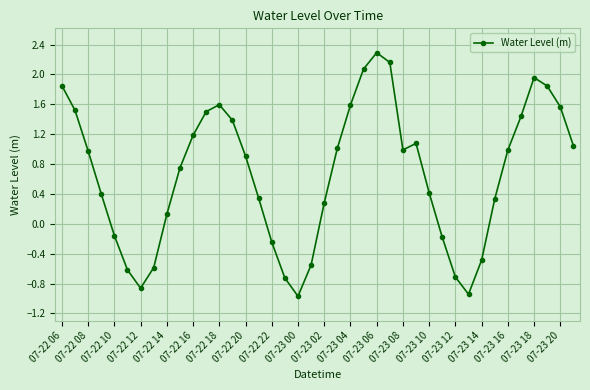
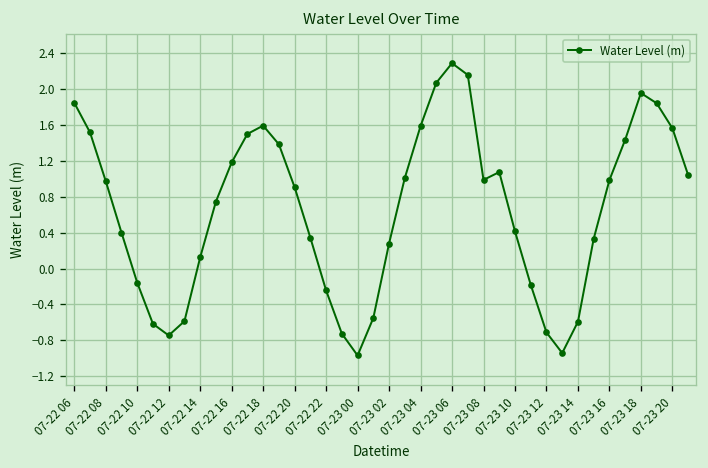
07-22 12: -0.9 -> -0.7
07-23 14: -0.5 -> -0.6
